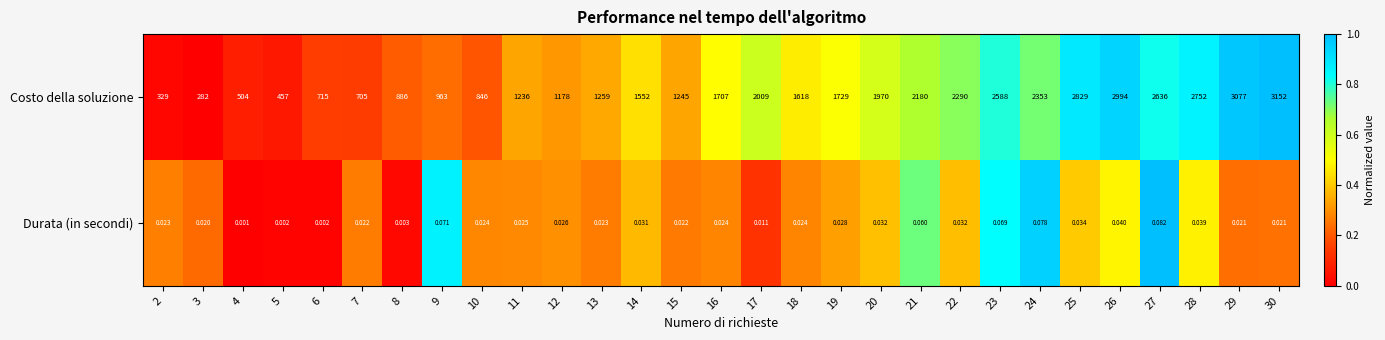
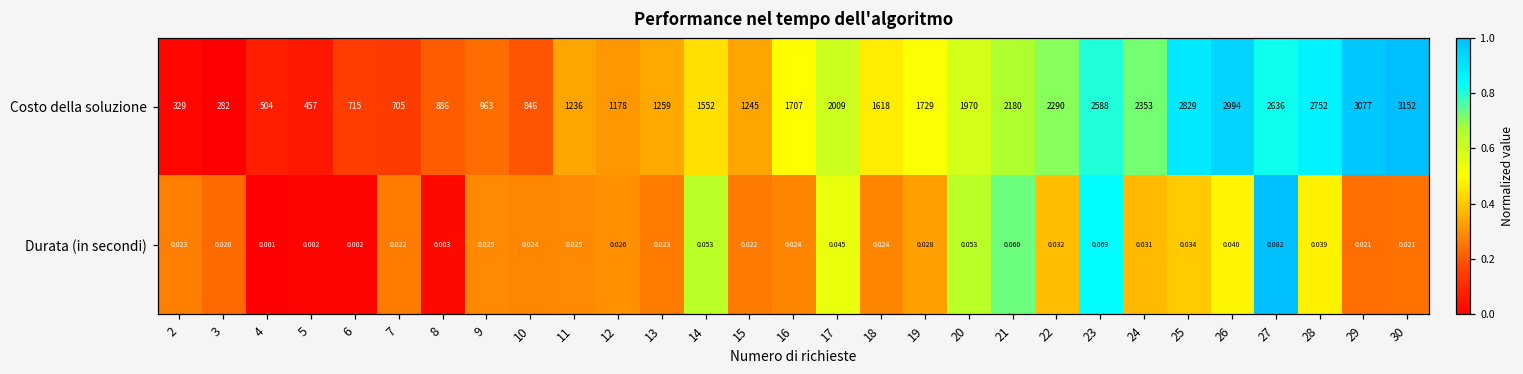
Durata (in secondi), 9: 0.071 -> 0.025
Durata (in secondi), 14: 0.031 -> 0.053
Durata (in secondi), 17: 0.011 -> 0.045
Durata (in secondi), 20: 0.032 -> 0.053
Durata (in secondi), 24: 0.078 -> 0.031
